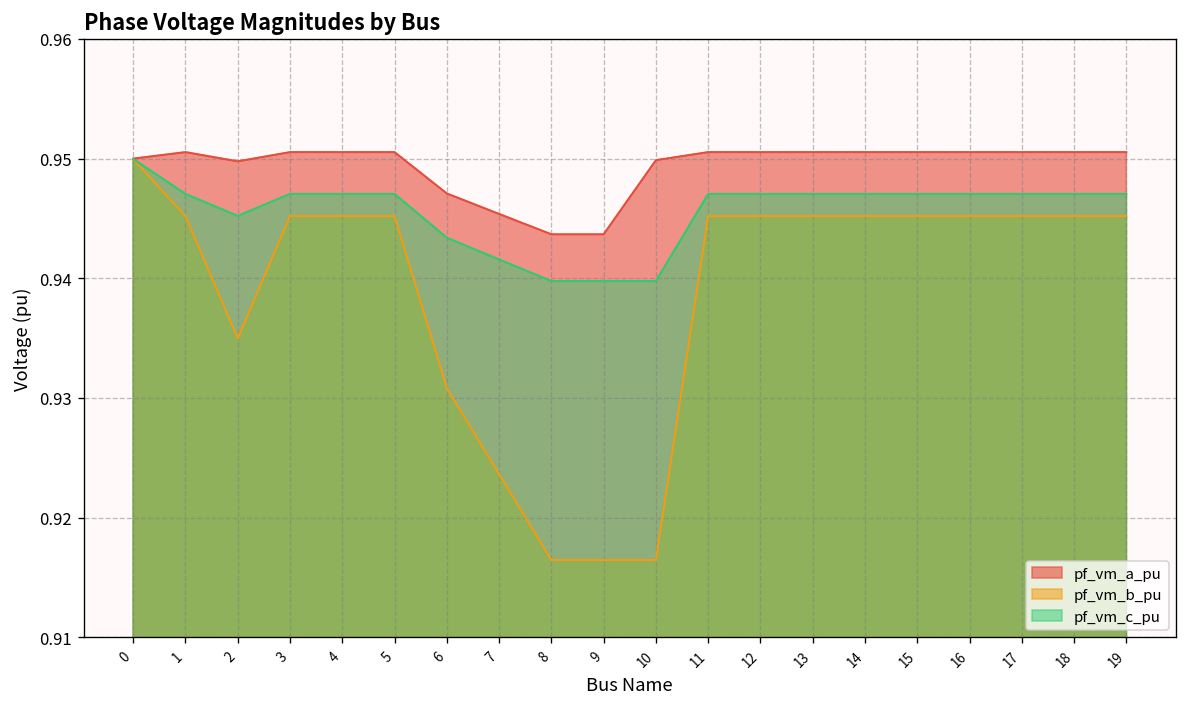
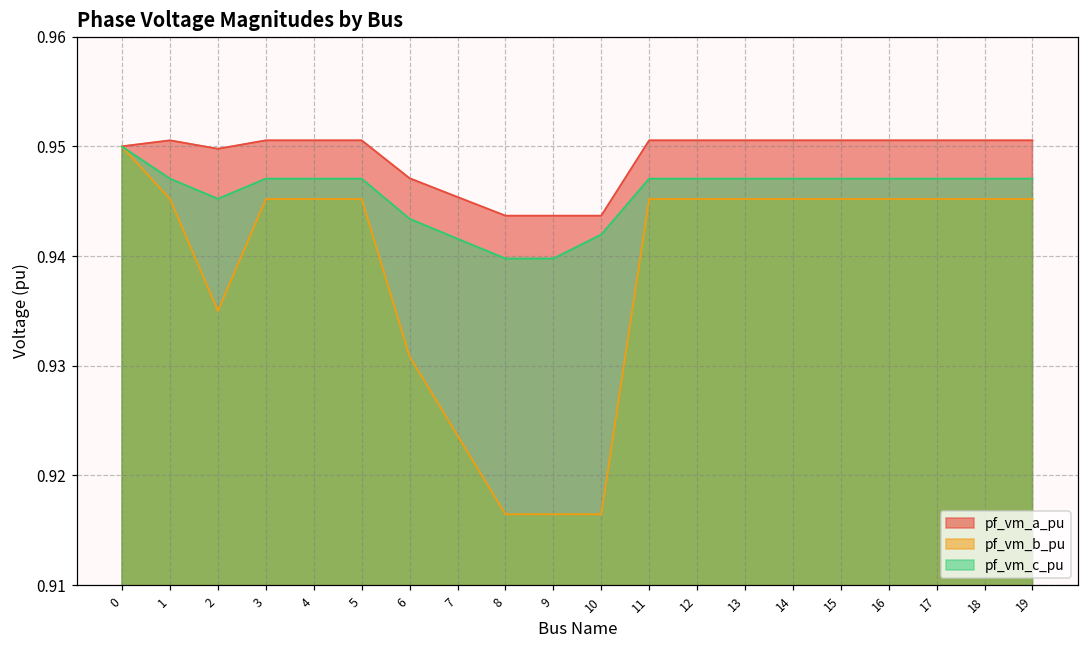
pf_vm_a_pu, 10: 0.950 -> 0.944
pf_vm_c_pu, 10: 0.940 -> 0.942
